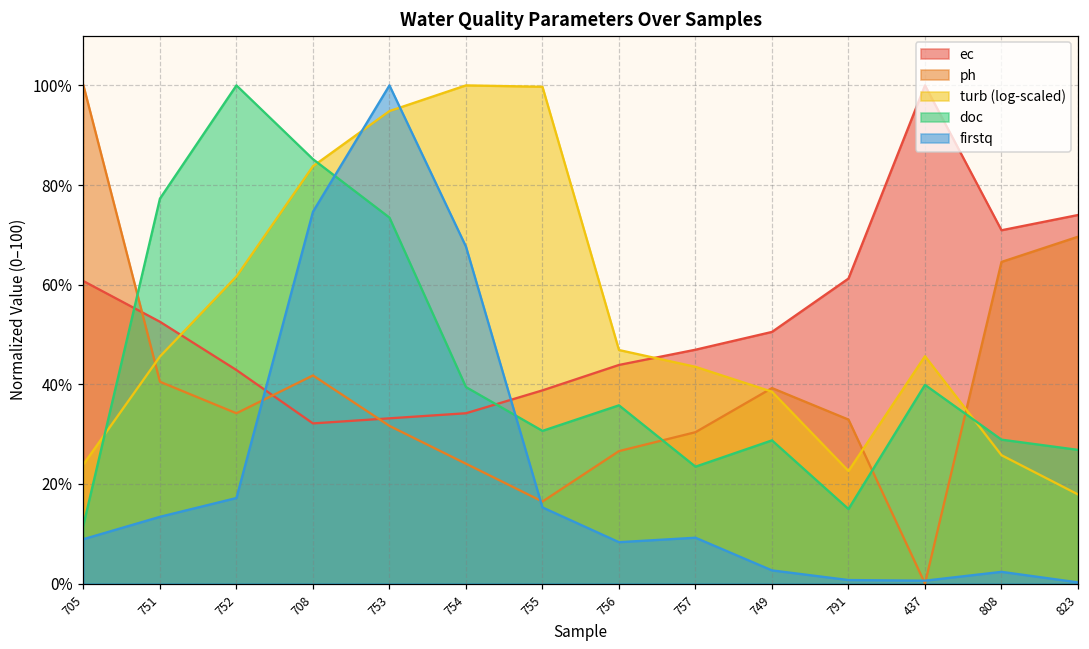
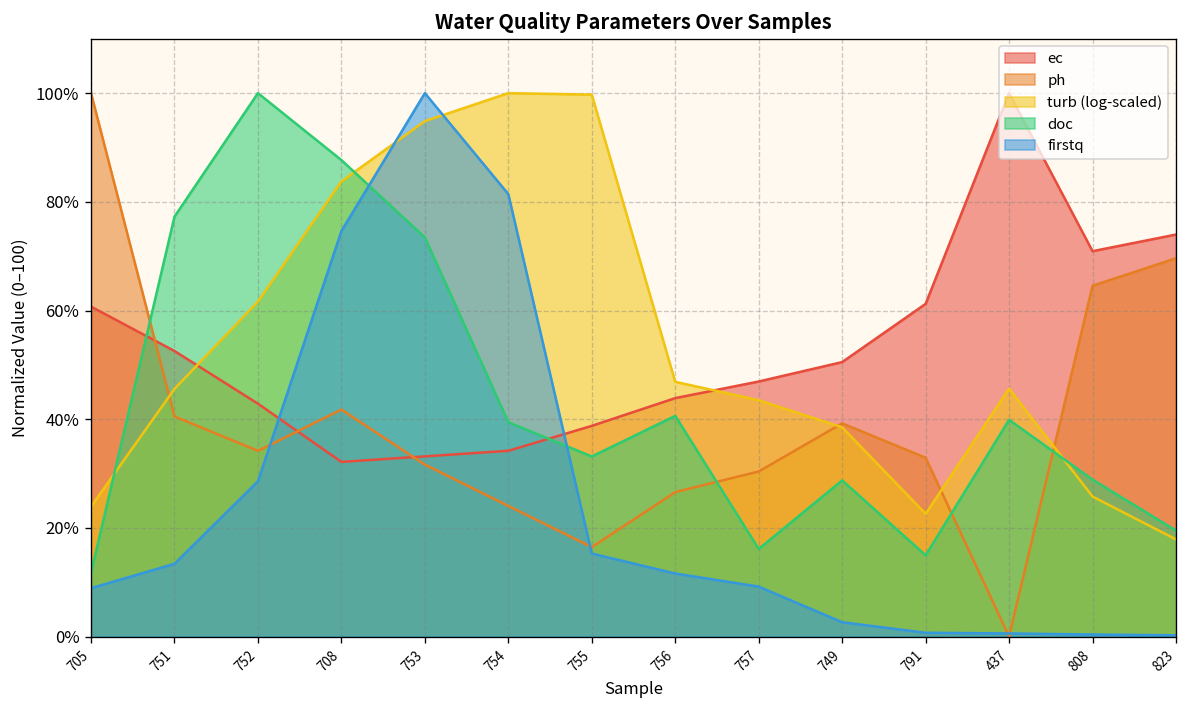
firstq, 752: 17% -> 29%
doc, 708: 85% -> 88%
firstq, 754: 68% -> 81%
doc, 755: 31% -> 33%
doc, 756: 36% -> 41%
firstq, 756: 8% -> 12%
doc, 757: 23% -> 16%
firstq, 808: 2% -> 0%
doc, 823: 27% -> 20%
